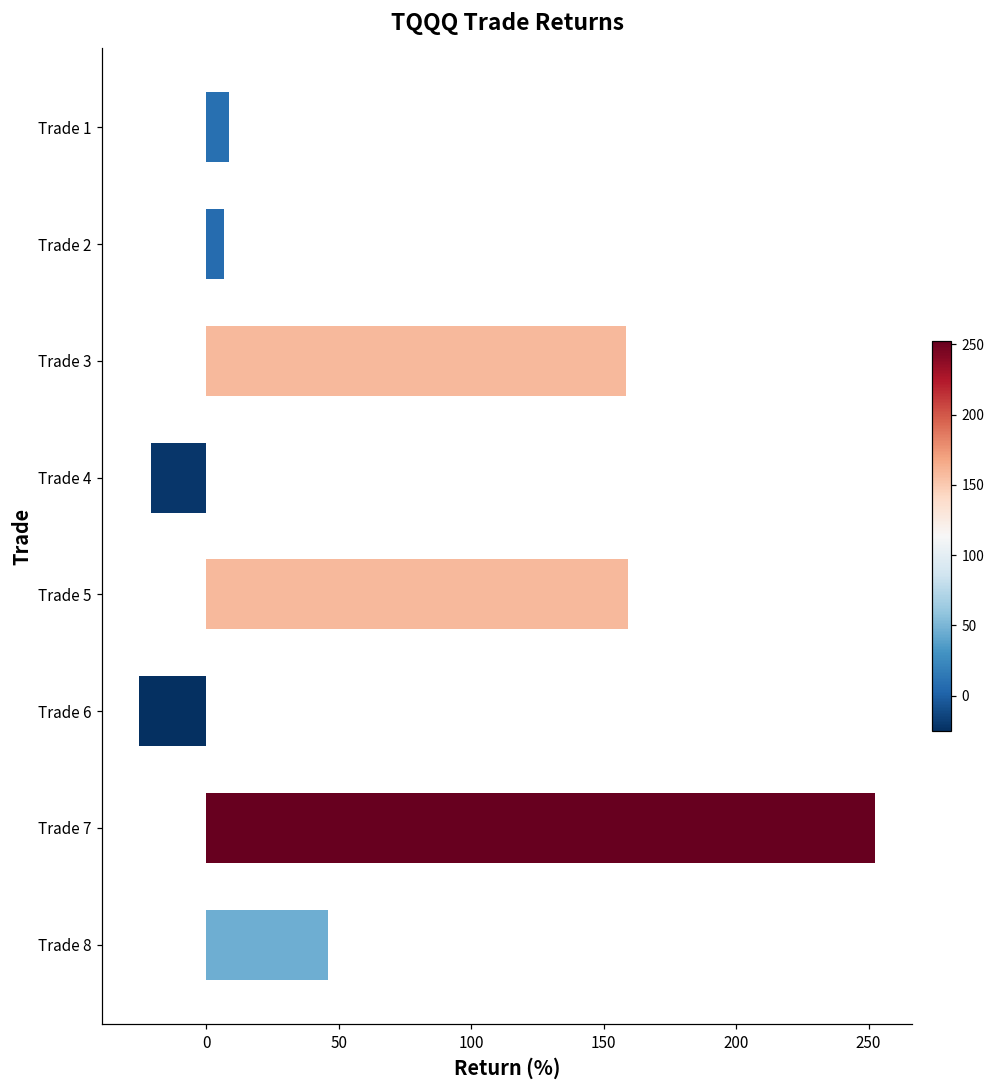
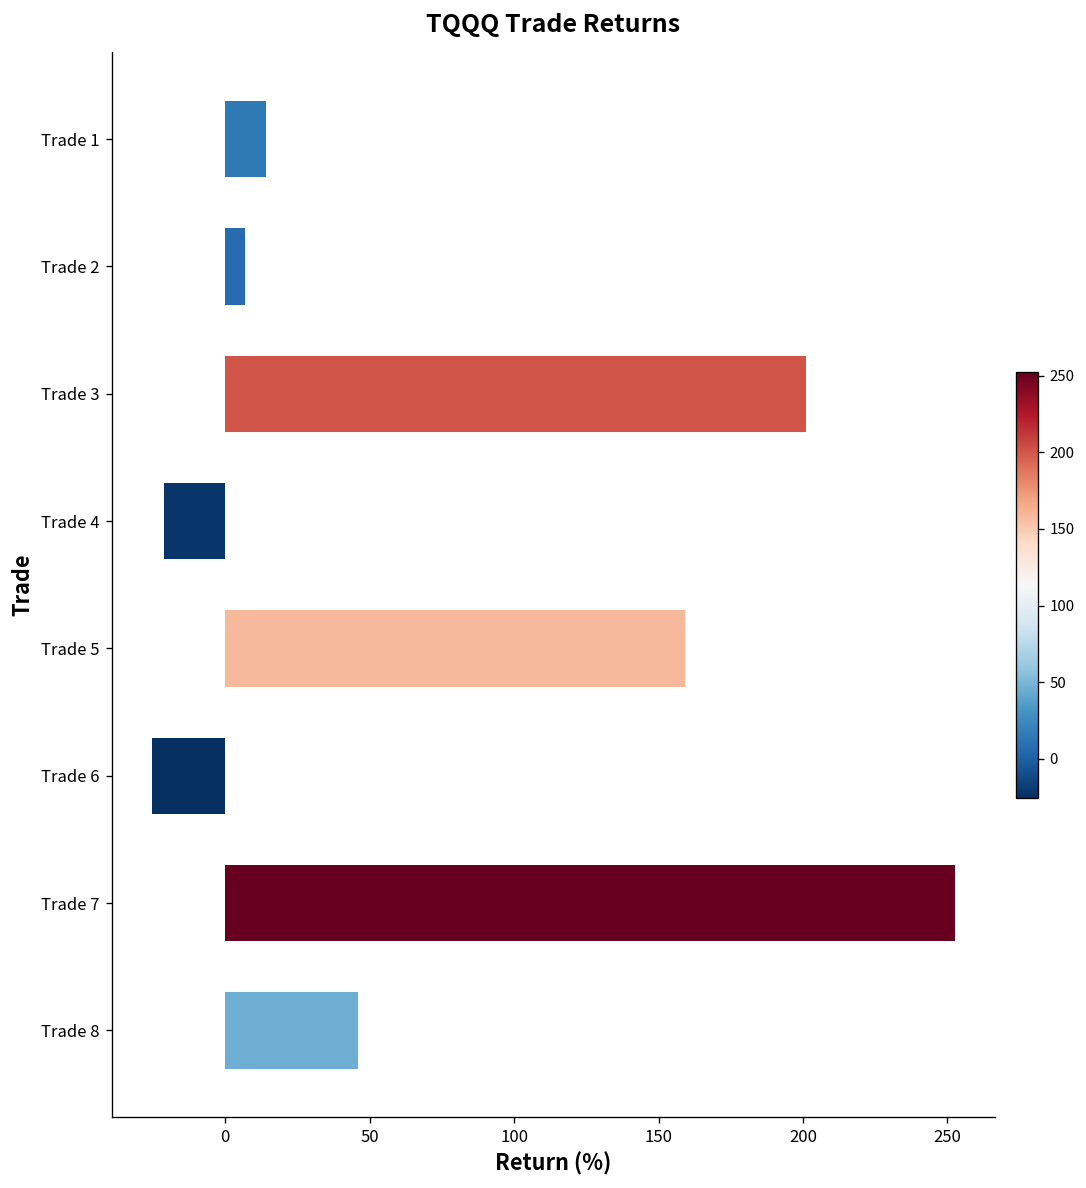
Trade 1: 8 -> 14
Trade 3: 159 -> 201
